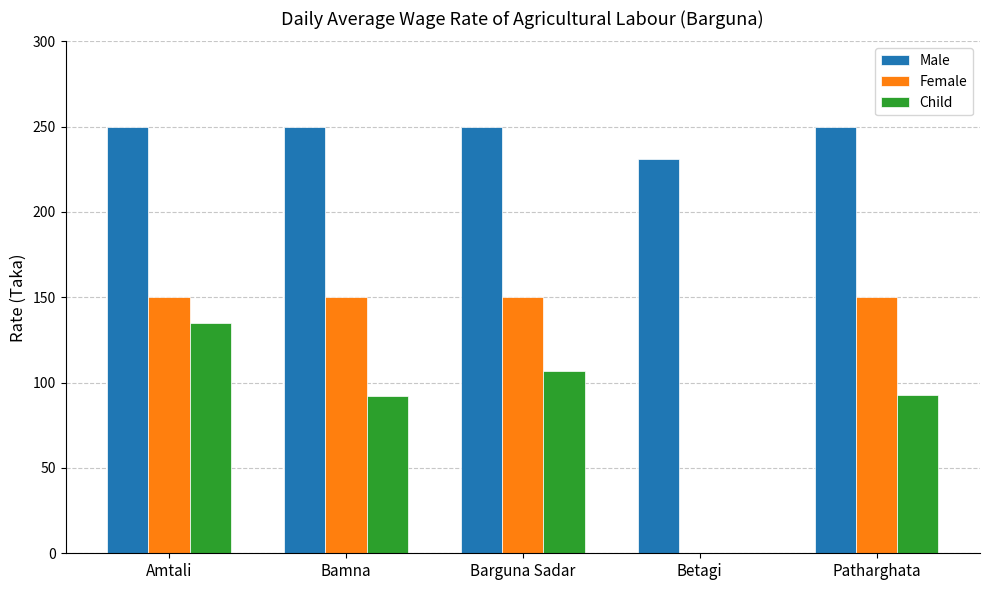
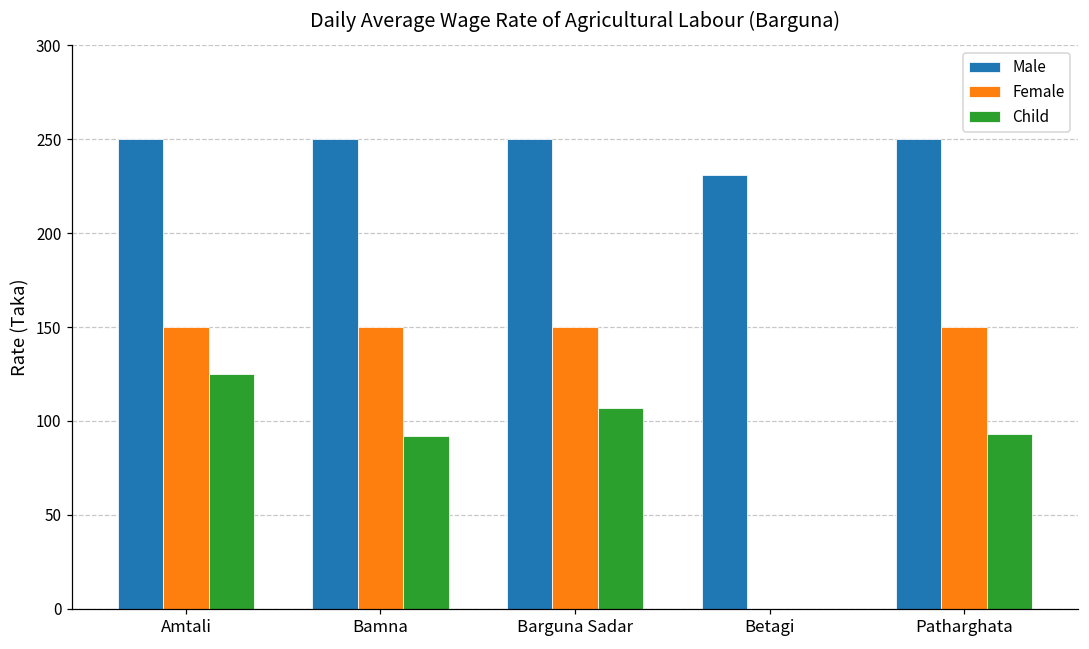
Child, Amtali: 135 -> 125
